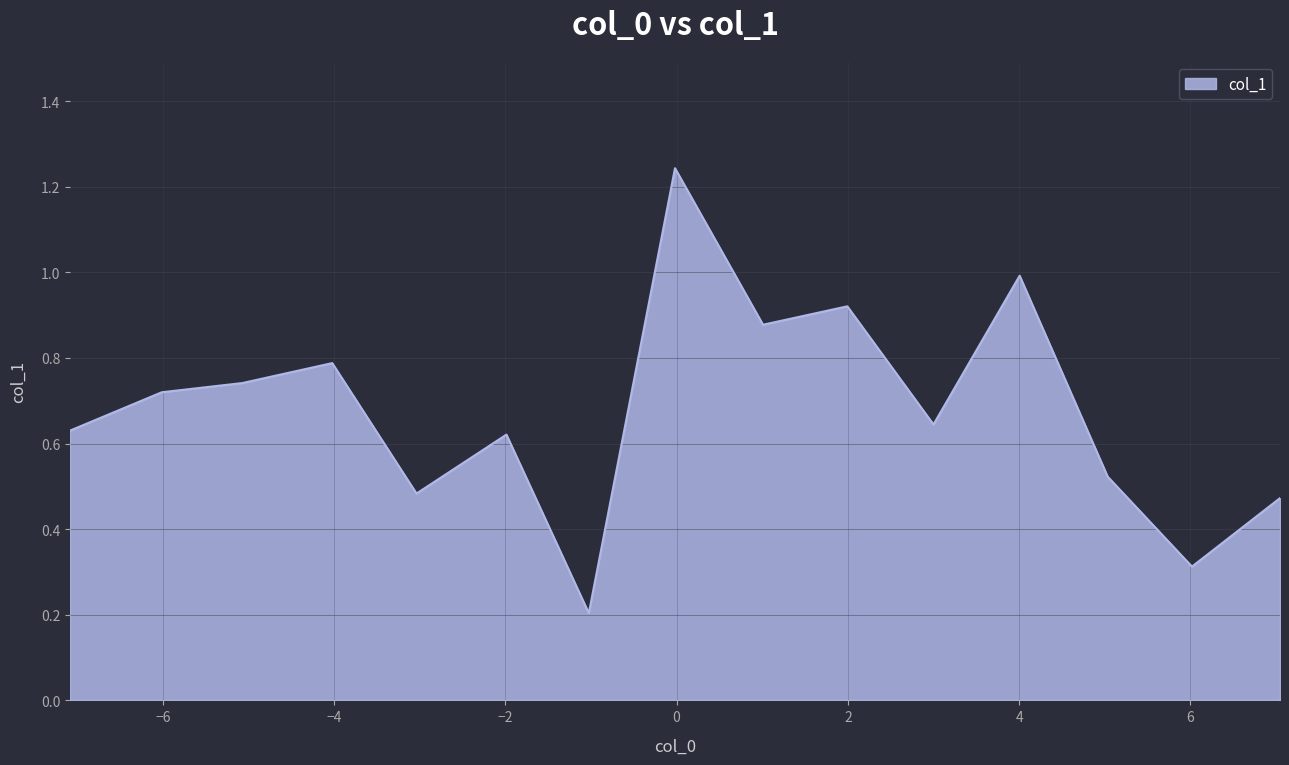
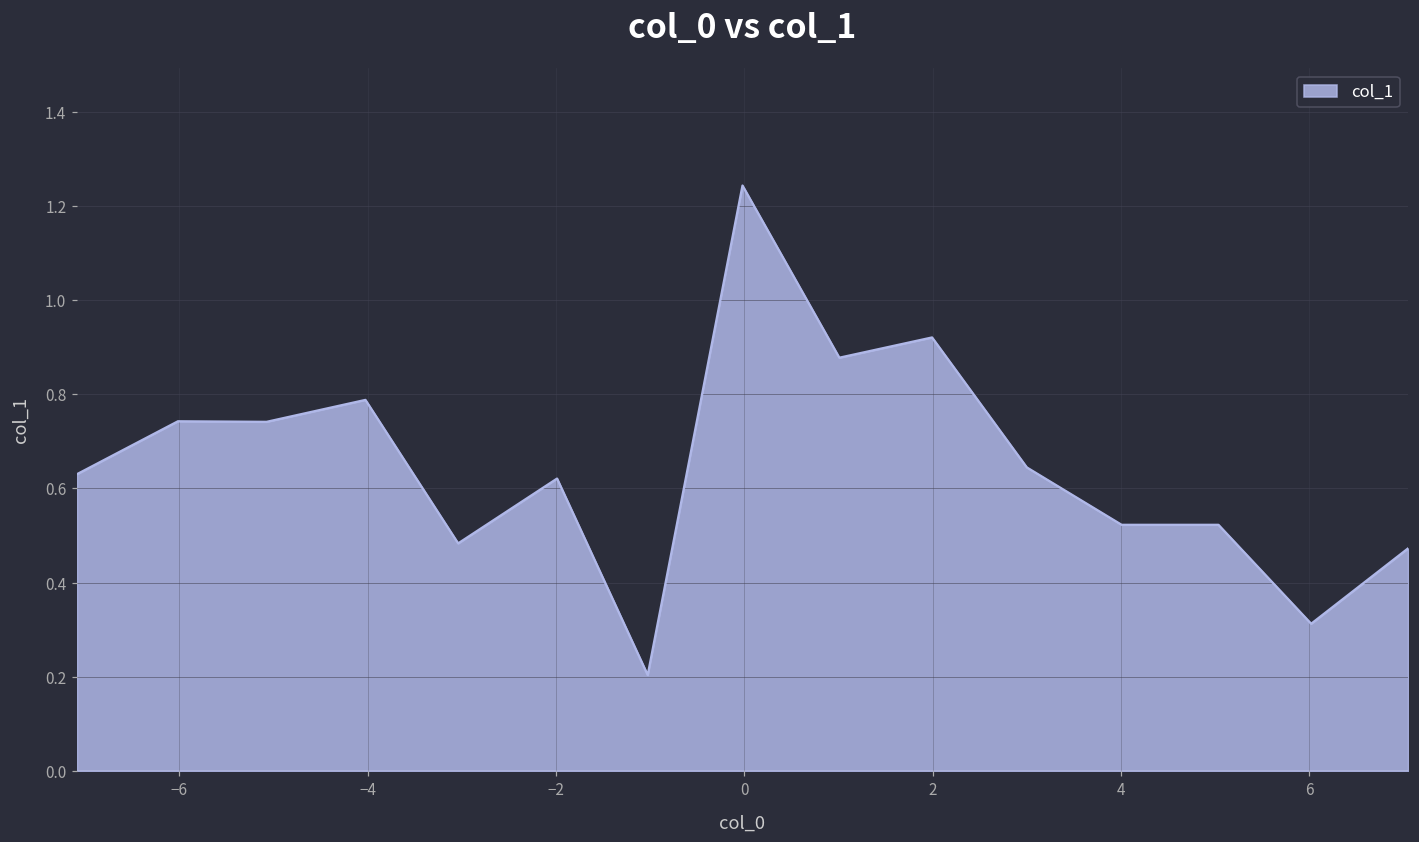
−6: 0.72 -> 0.74
4: 0.99 -> 0.52
